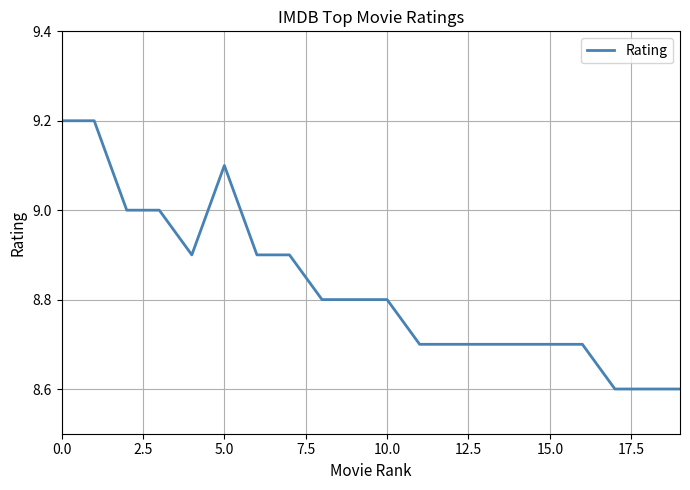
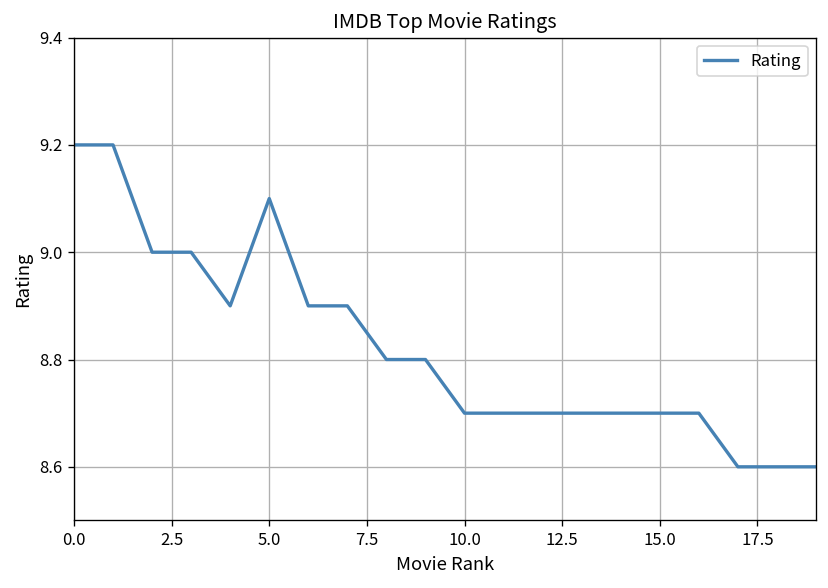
10.0: 8.8 -> 8.7
